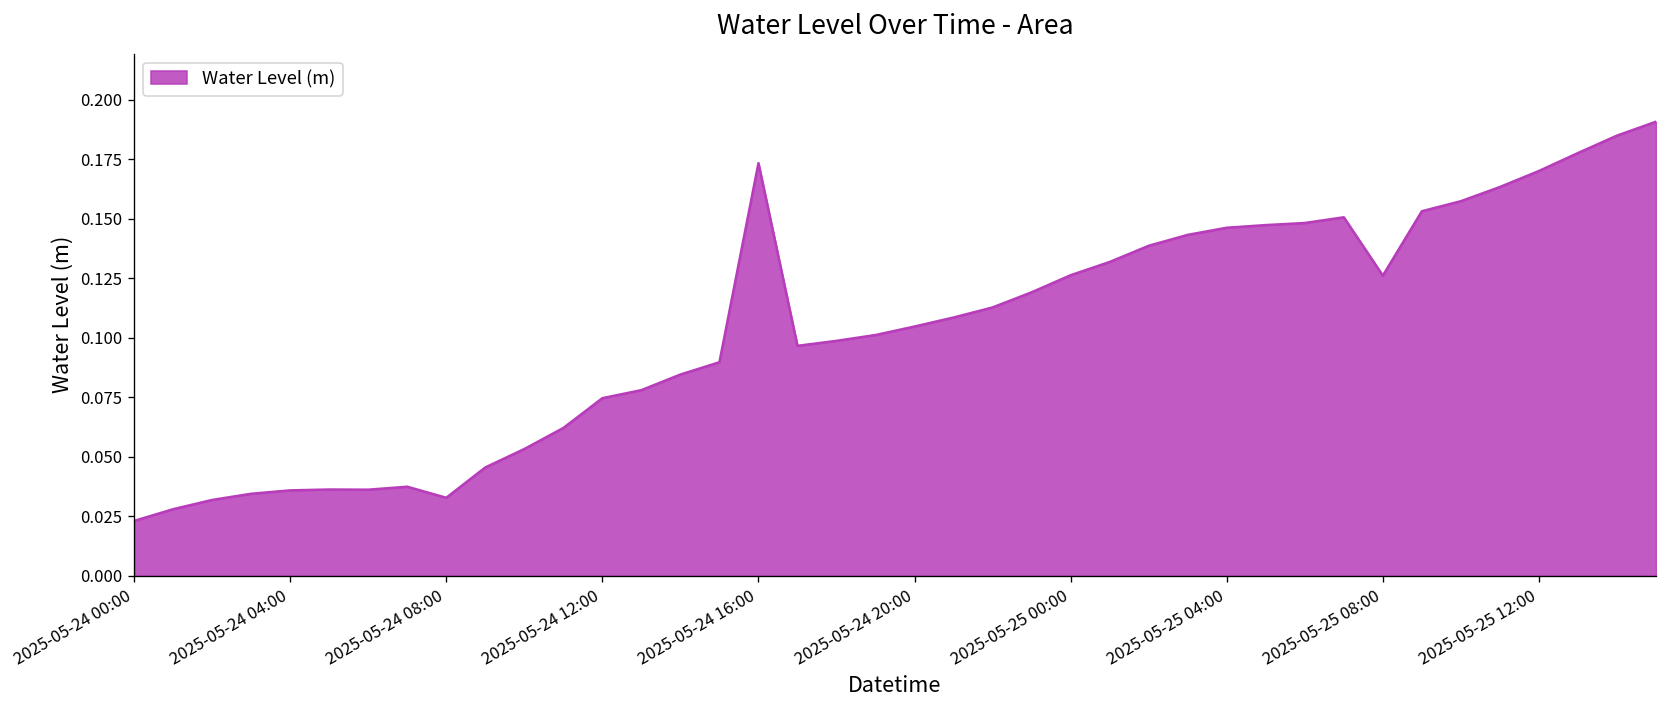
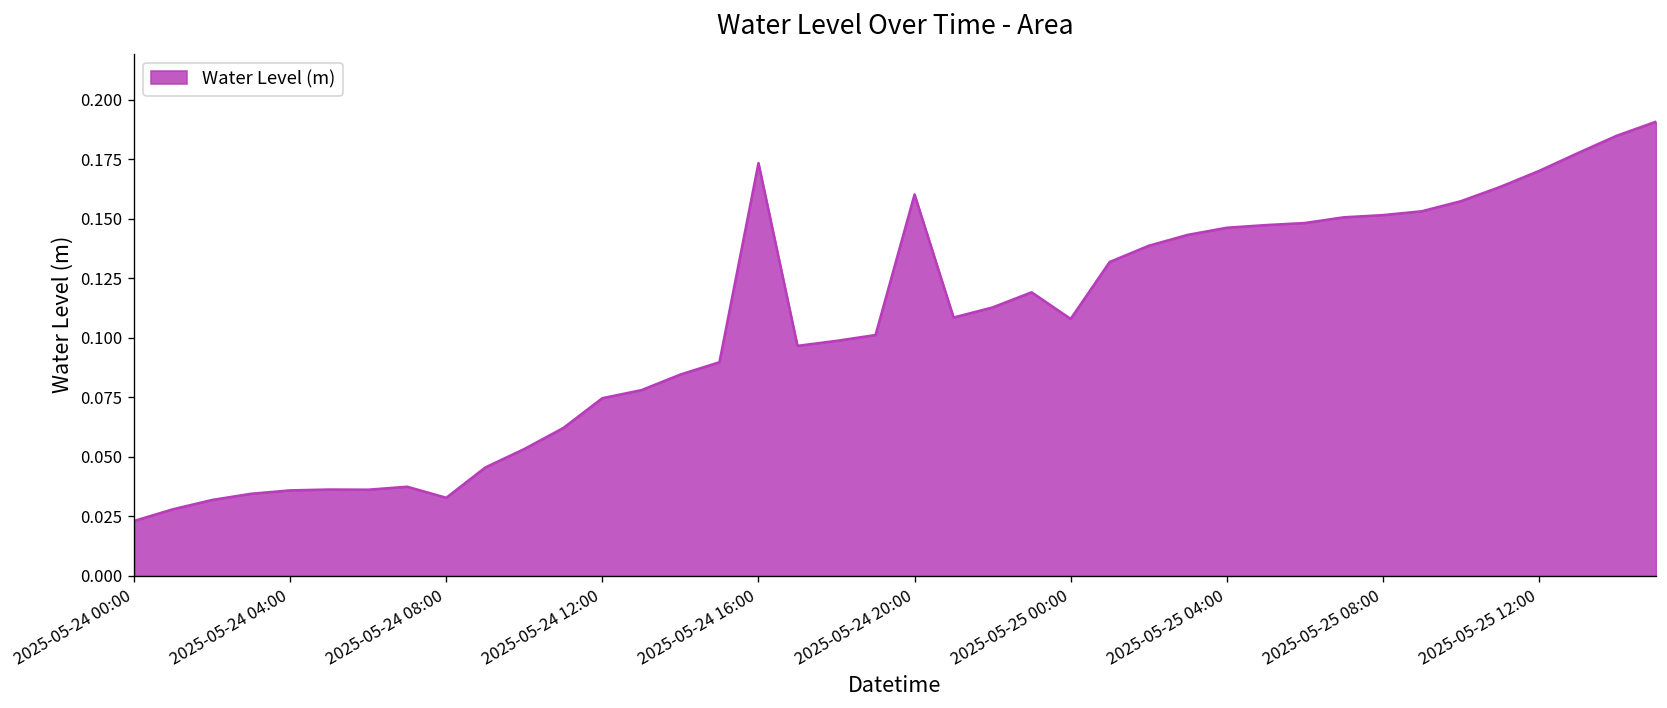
2025-05-24 20:00: 0.105 -> 0.160
2025-05-25 00:00: 0.126 -> 0.108
2025-05-25 08:00: 0.126 -> 0.152
